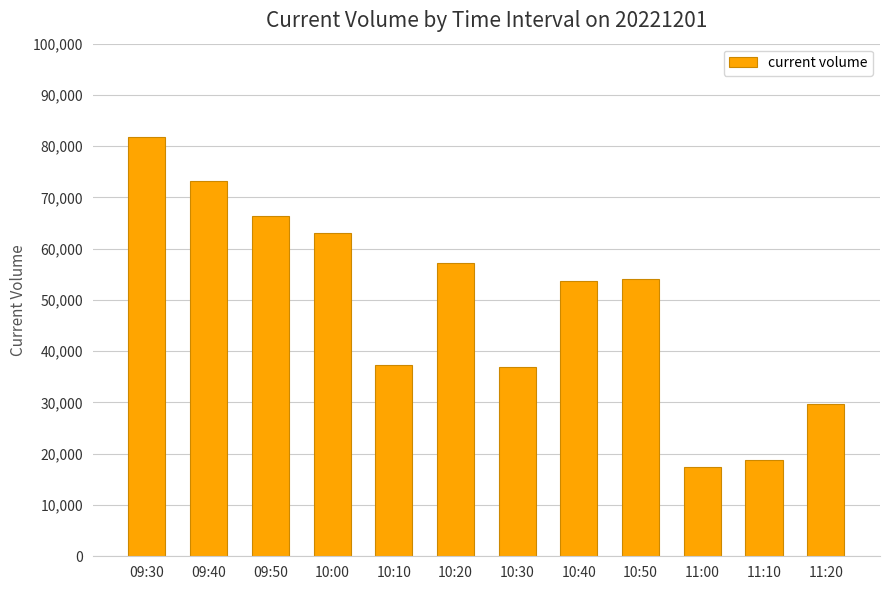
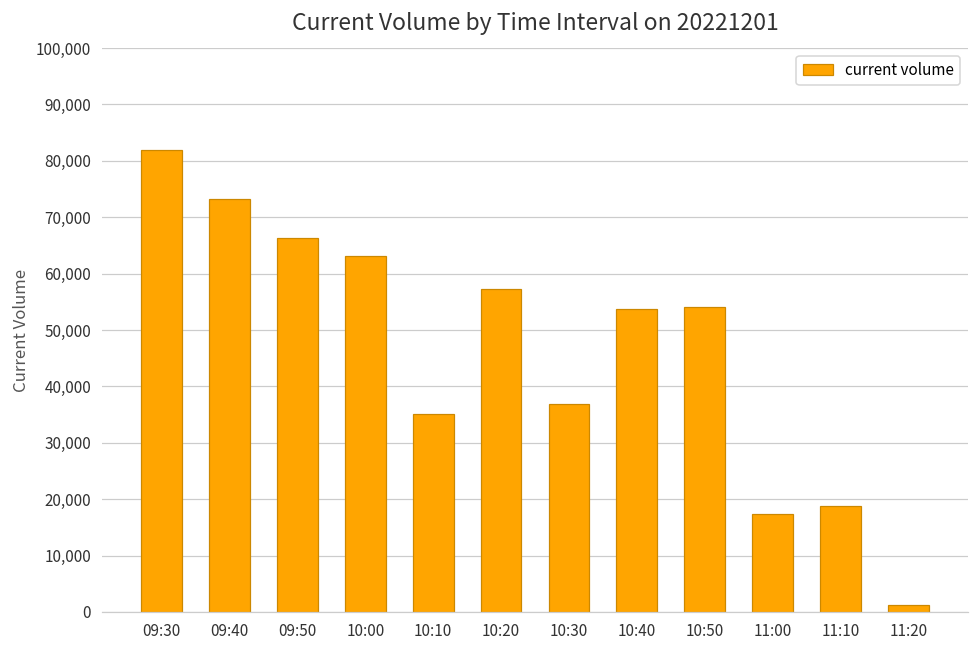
10:10: 37,000 -> 35,000
11:20: 30,000 -> 1,000
